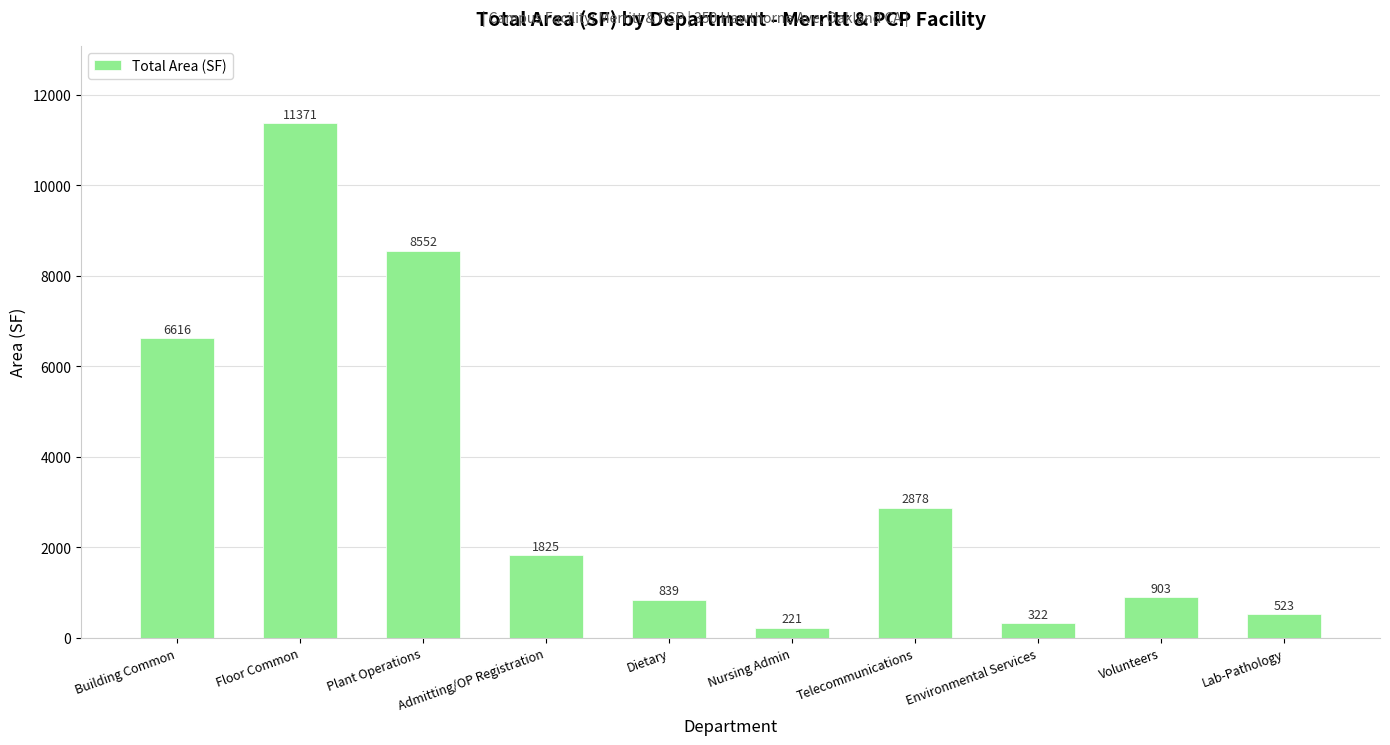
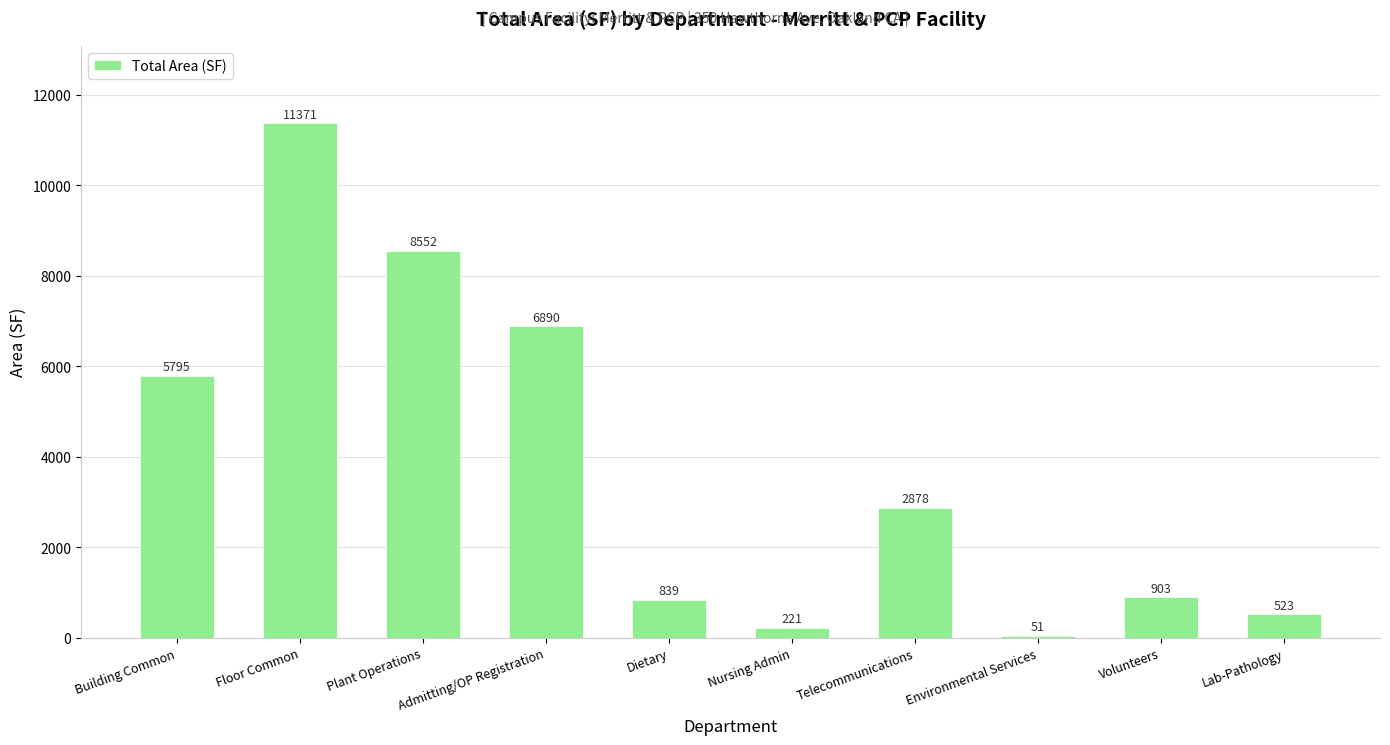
Building Common: 6616 -> 5795
Admitting/OP Registration: 1825 -> 6890
Environmental Services: 322 -> 51
